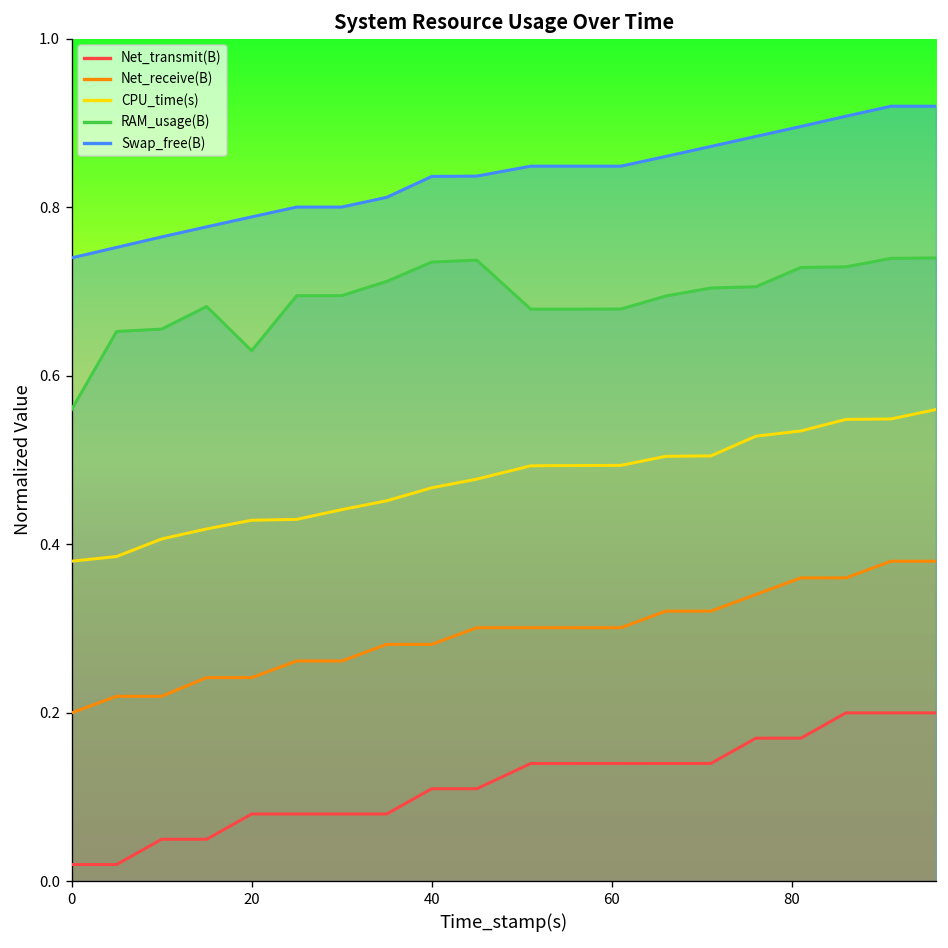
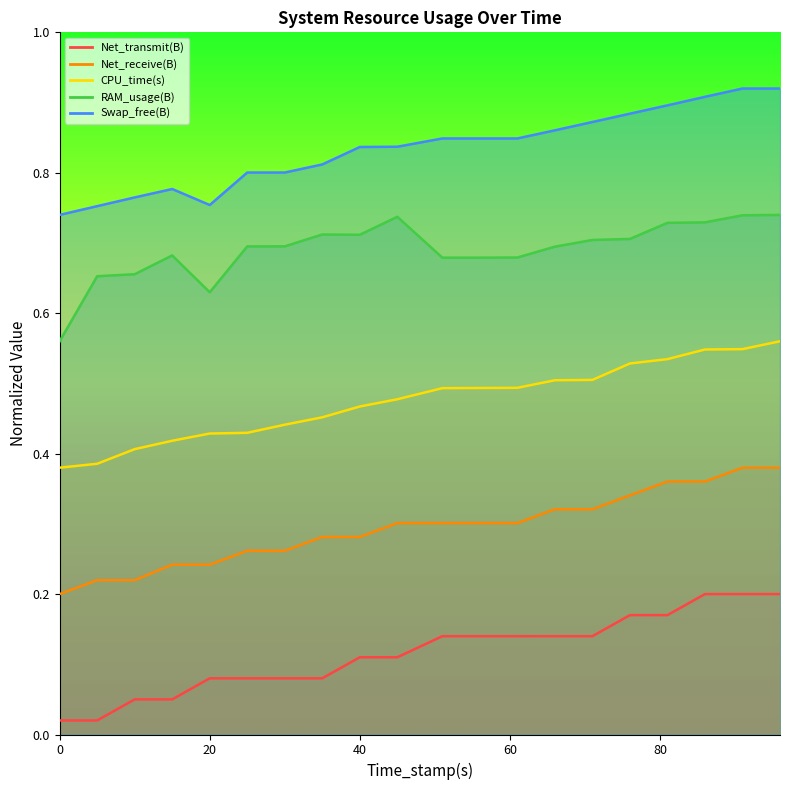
Swap_free(B), 20: 0.79 -> 0.75
RAM_usage(B), 40: 0.74 -> 0.71
